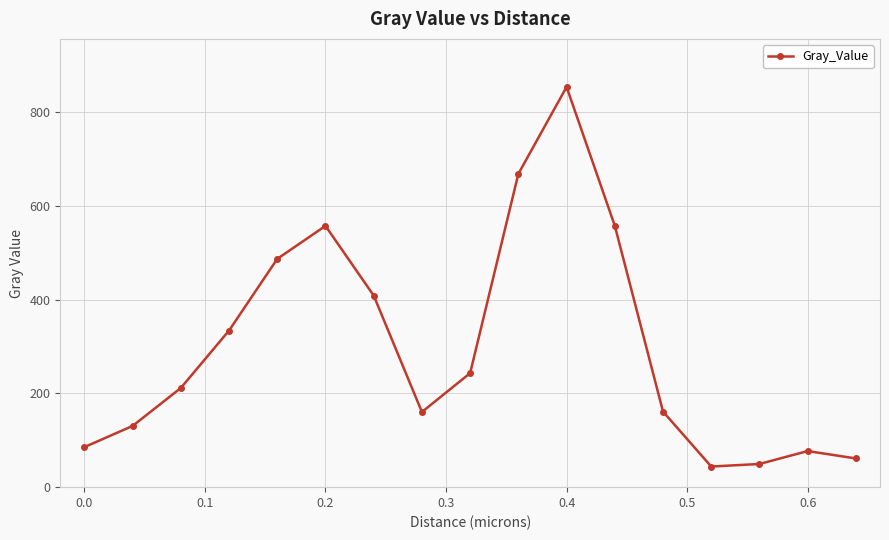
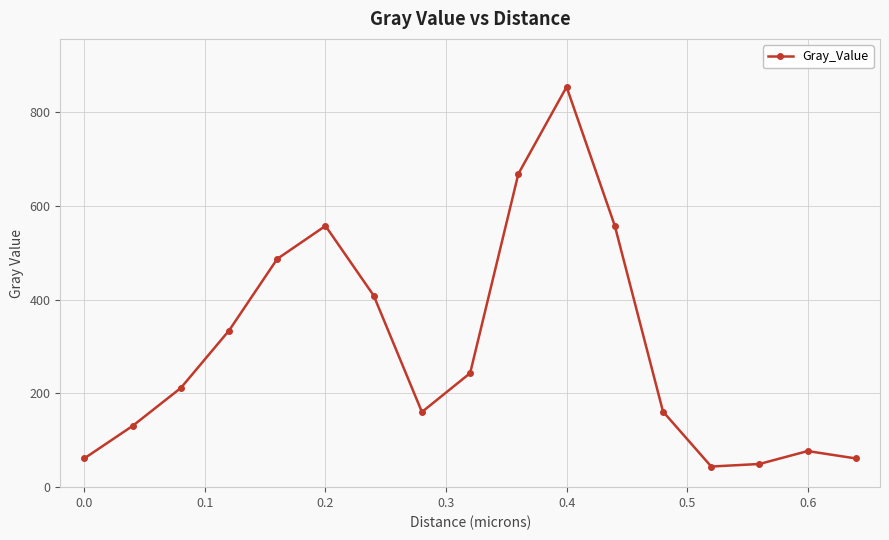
0.0: 90 -> 60
